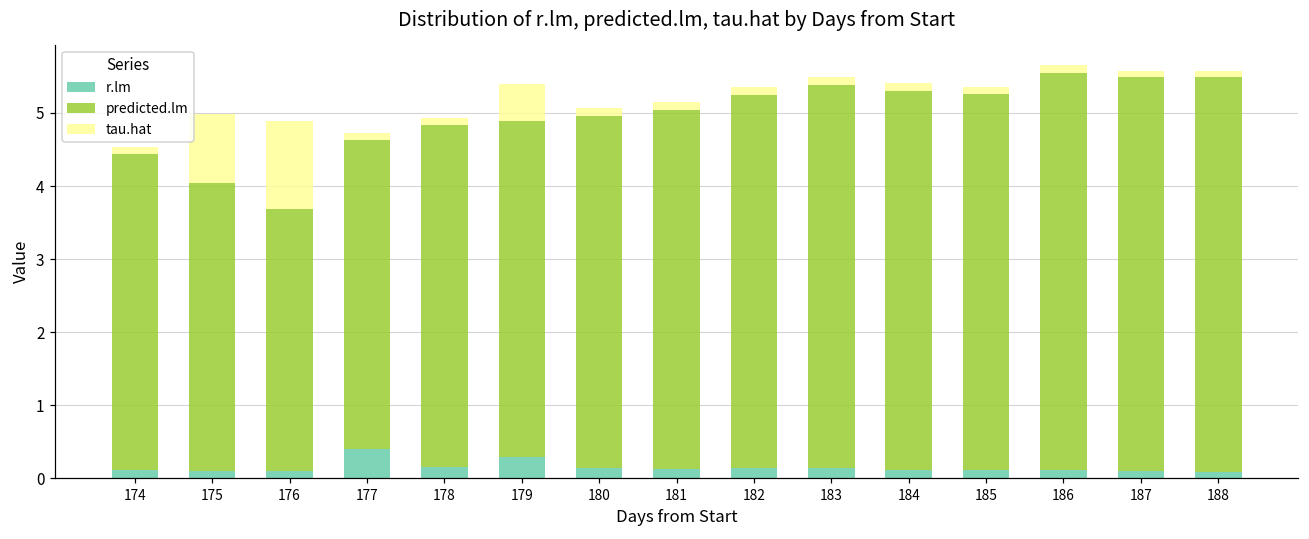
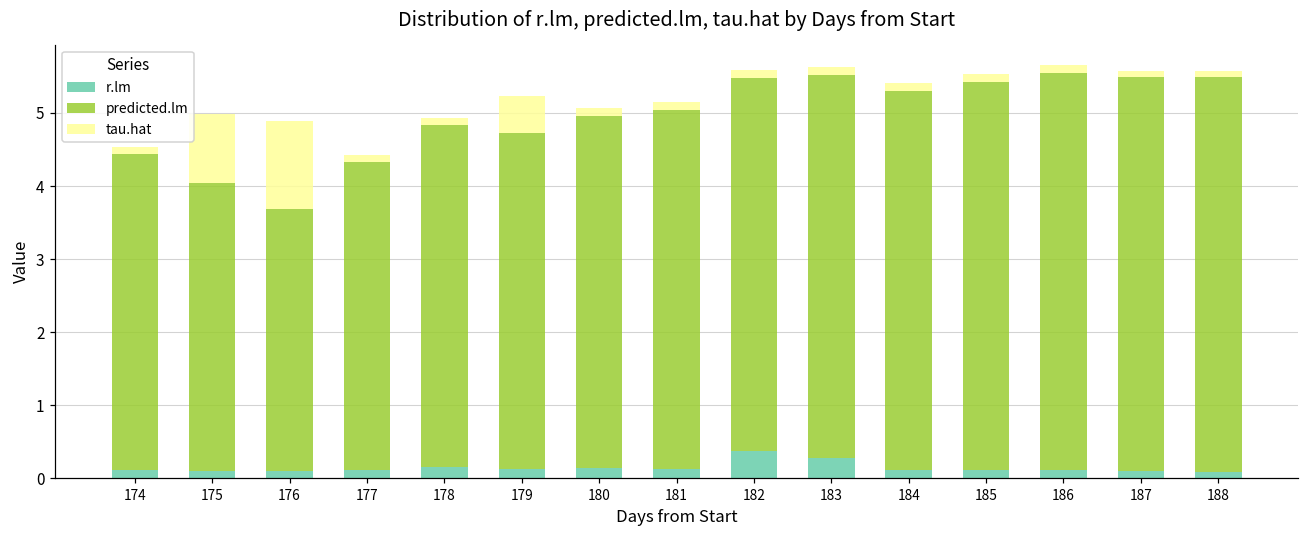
r.lm, 177: 0.4 -> 0.1
r.lm, 179: 0.3 -> 0.1
r.lm, 182: 0.1 -> 0.4
r.lm, 183: 0.1 -> 0.3
predicted.lm, 185: 5.1 -> 5.3
